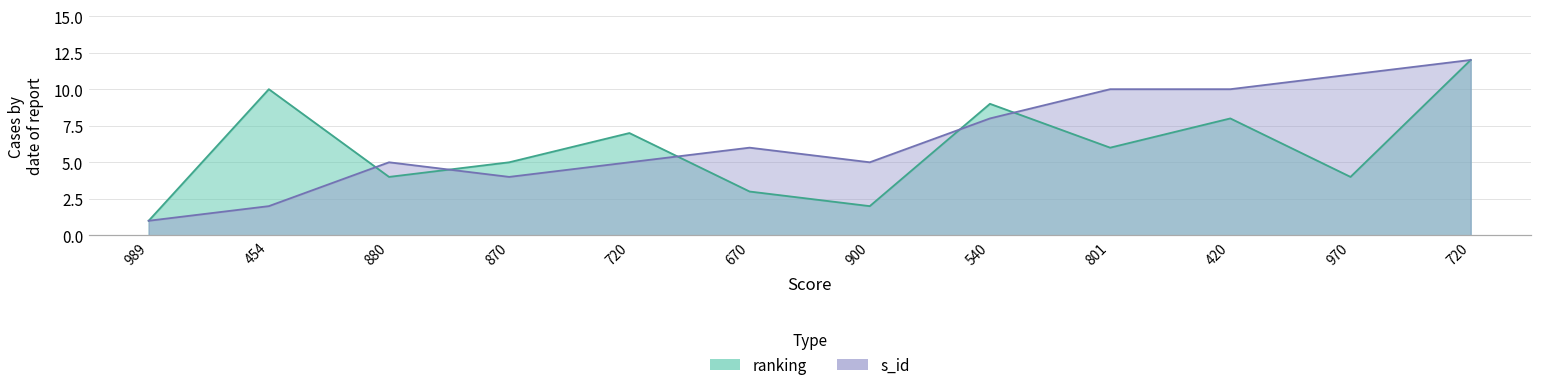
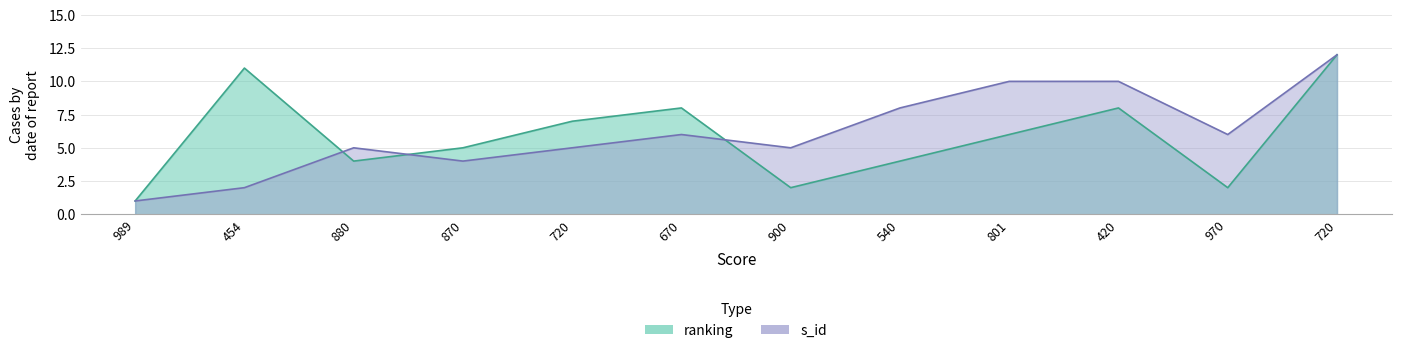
ranking, 454: 10 -> 11
ranking, 670: 3 -> 8
ranking, 540: 9 -> 4
ranking, 970: 4 -> 2
s_id, 970: 11 -> 6
